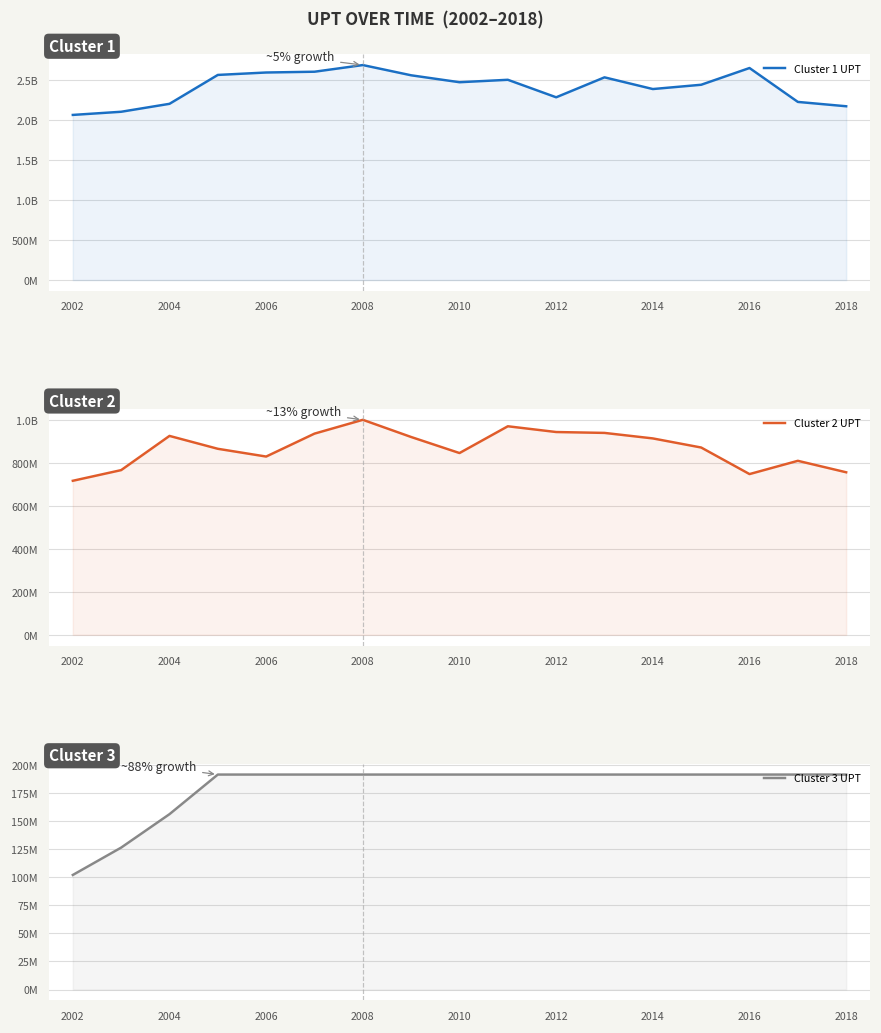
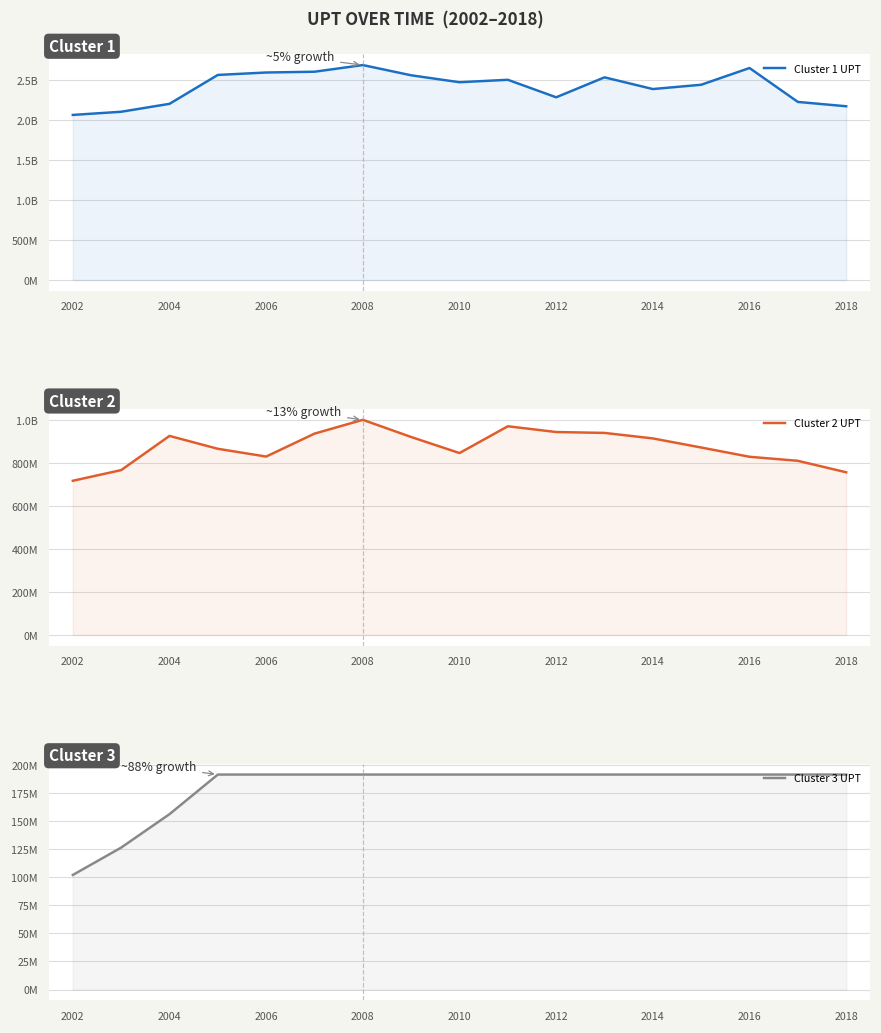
Cluster 2, 2016: 750000000 -> 830000000
